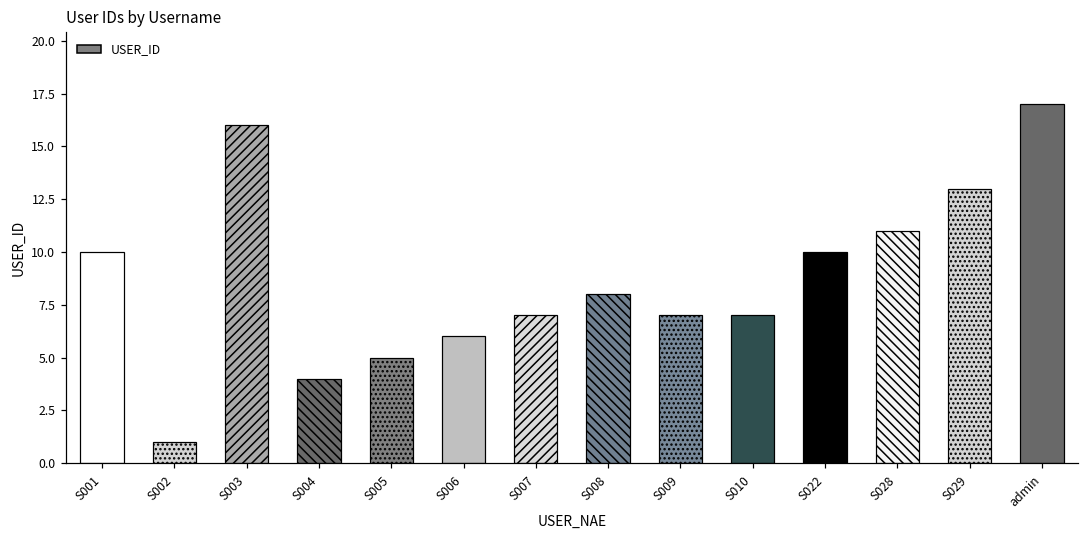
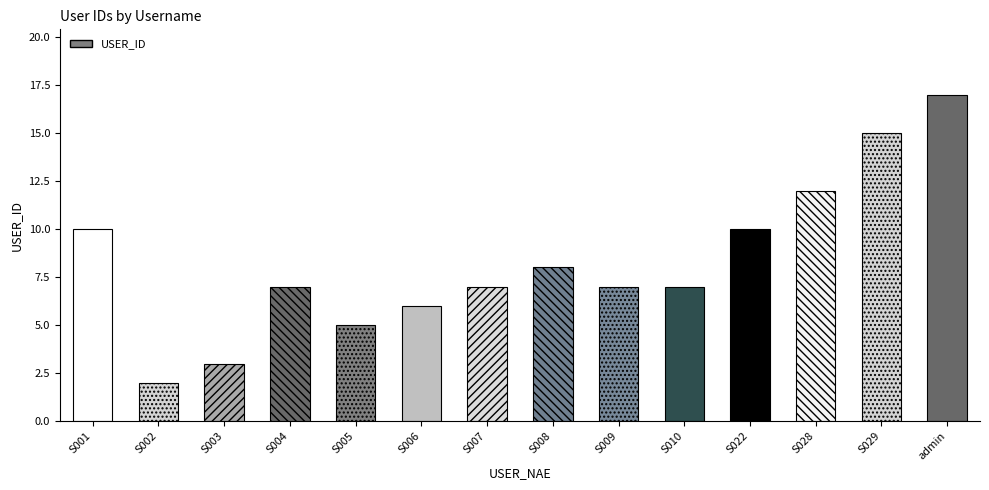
S002: 1 -> 2
S003: 16 -> 3
S004: 4 -> 7
S028: 11 -> 12
S029: 13 -> 15
